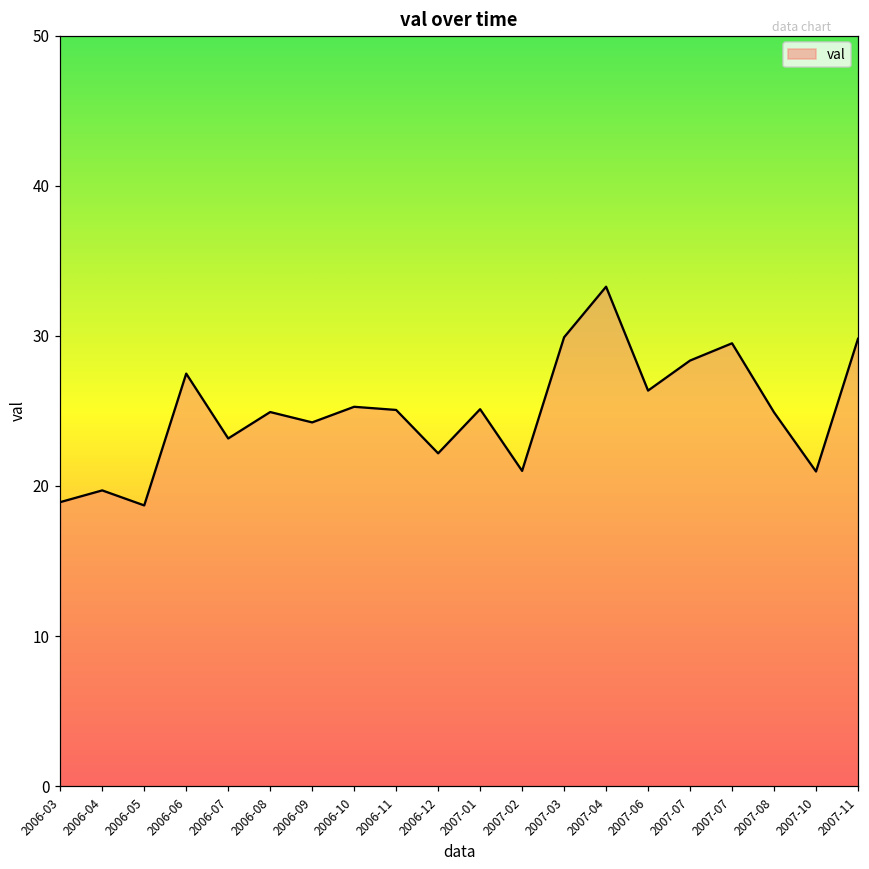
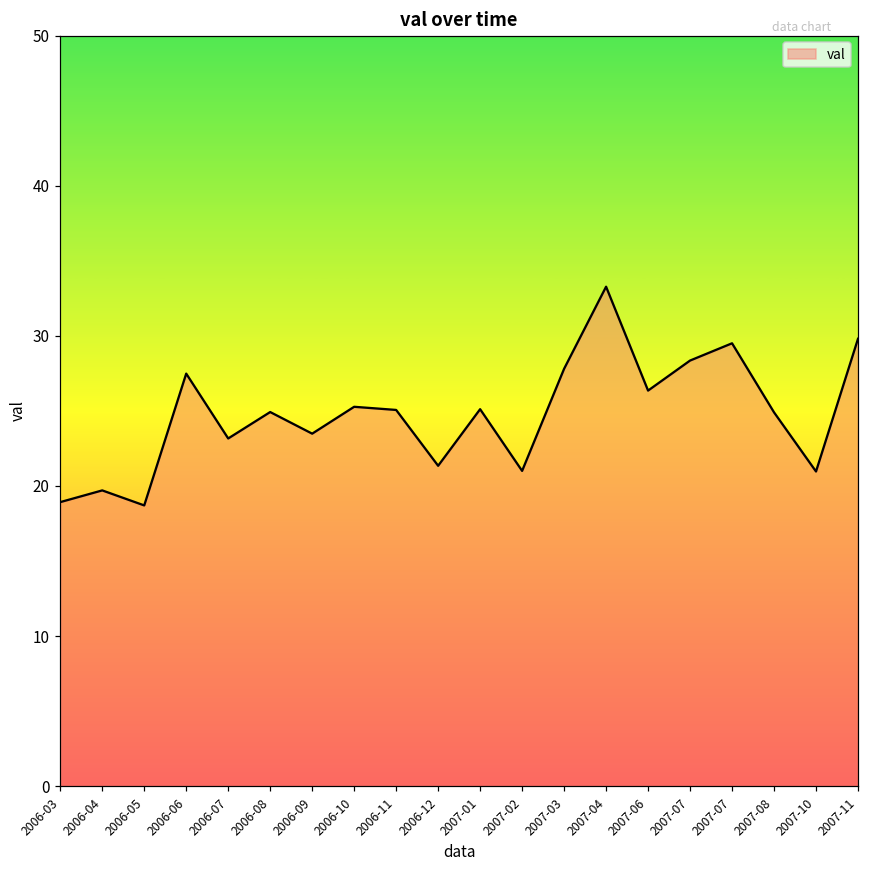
2006-09: 24.2 -> 23.5
2006-12: 22.2 -> 21.3
2007-03: 29.9 -> 27.8
